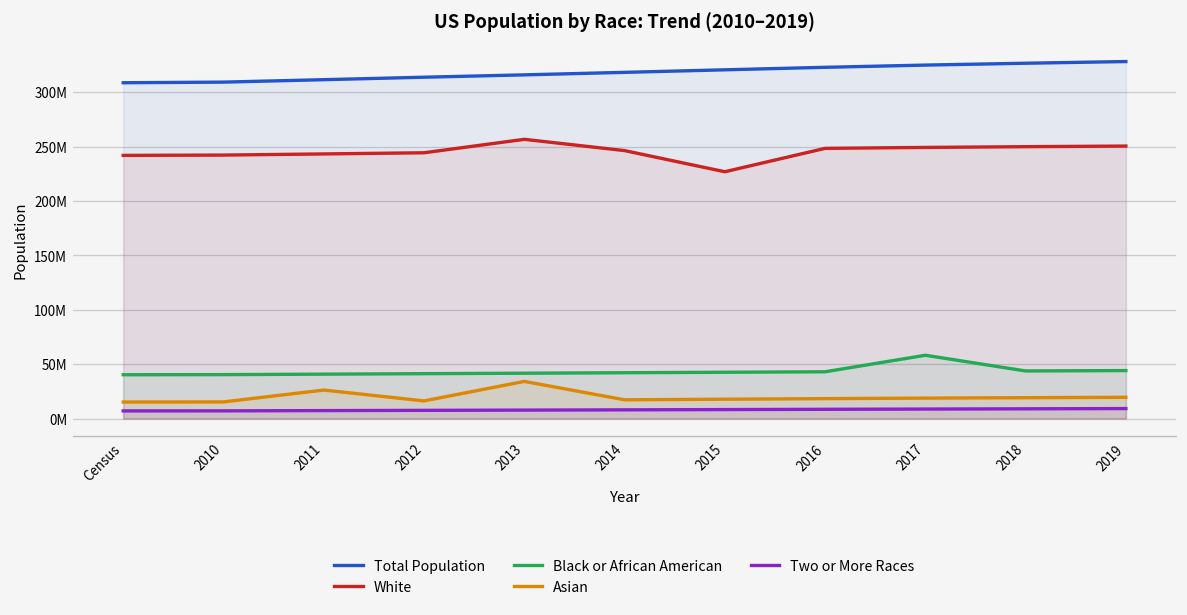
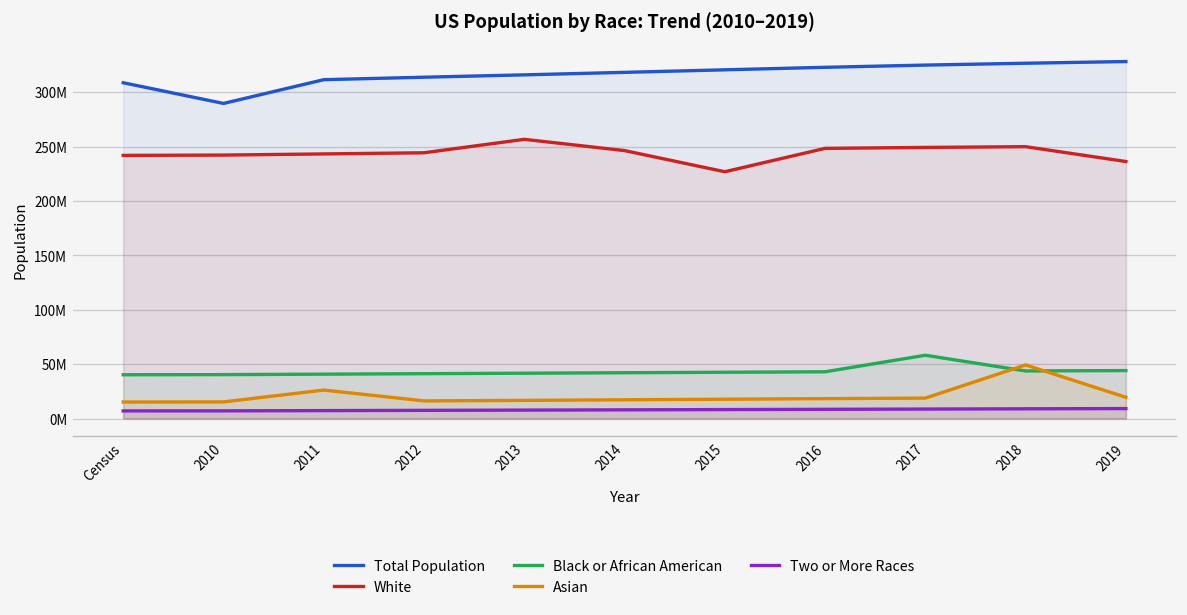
Total Population, 2010: 310000000 -> 290000000
Asian, 2013: 30000000 -> 20000000
Asian, 2018: 20000000 -> 50000000
White, 2019: 250000000 -> 240000000
